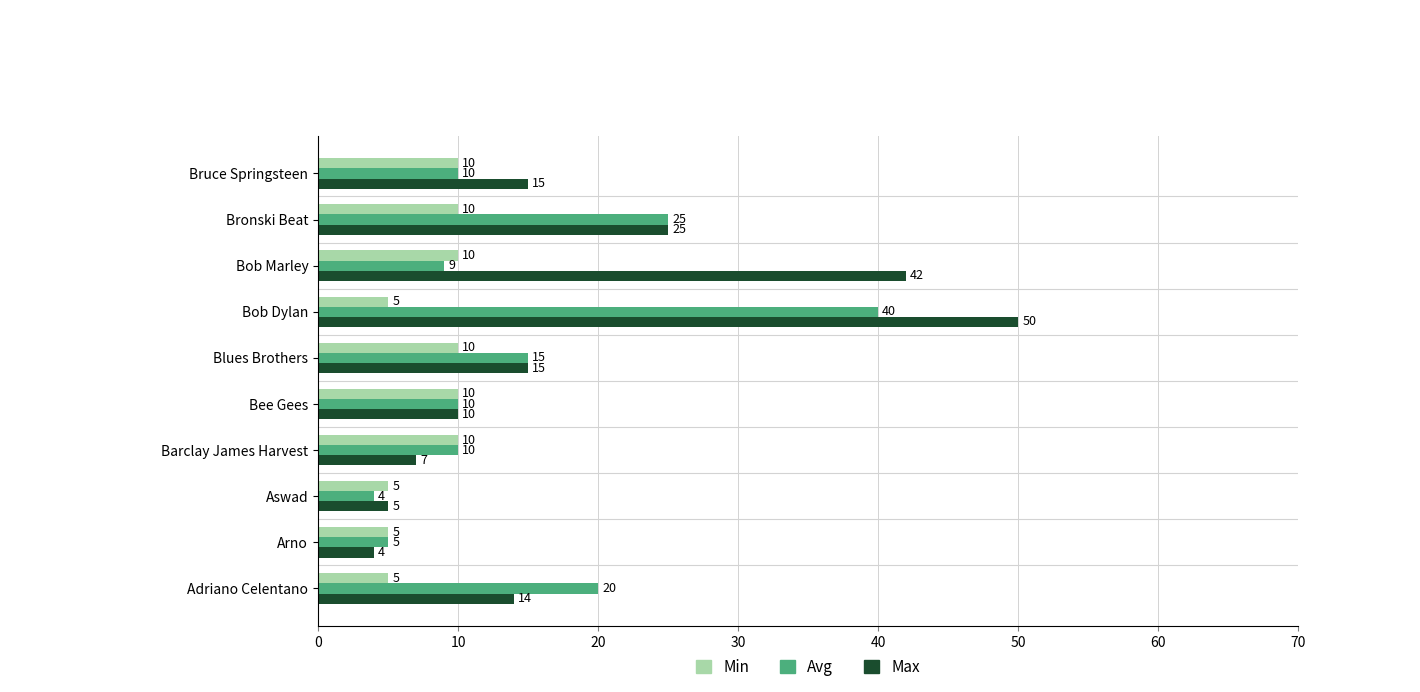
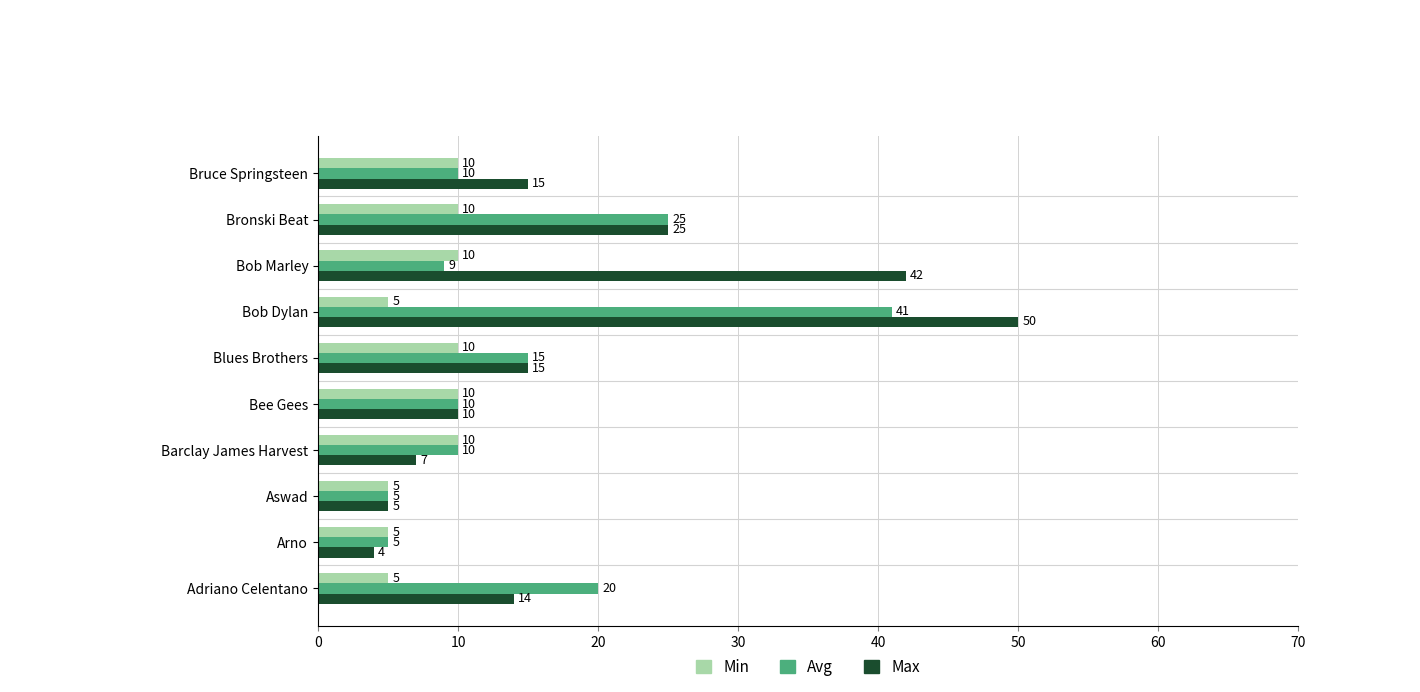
Avg, Bob Dylan: 40 -> 41
Avg, Aswad: 4 -> 5
